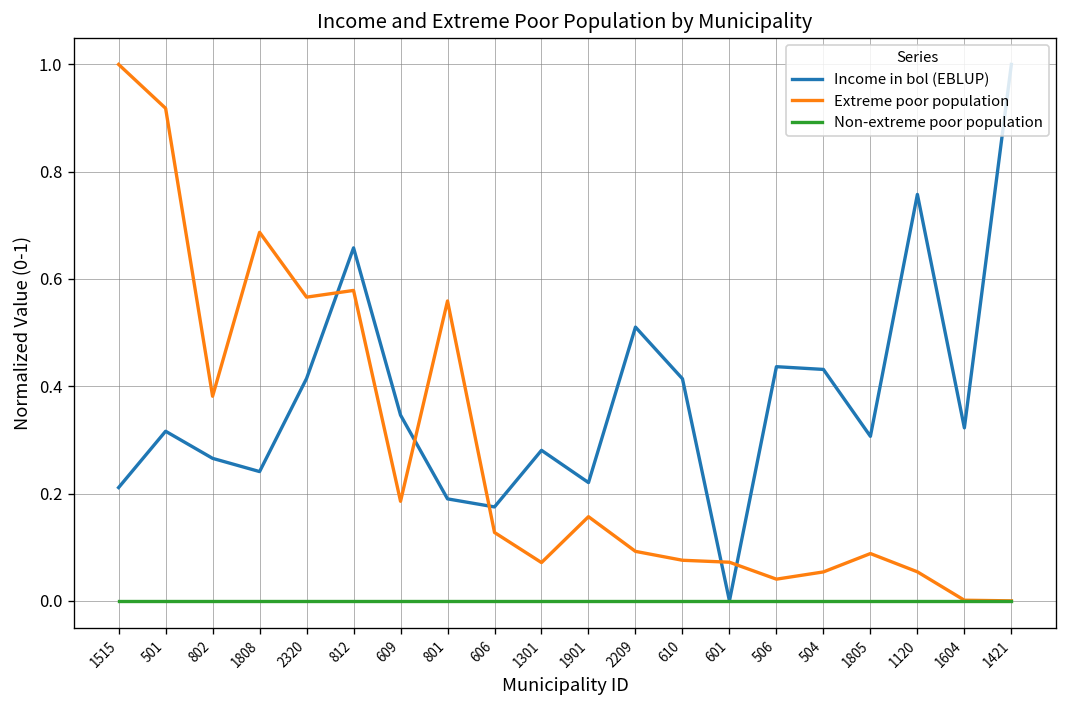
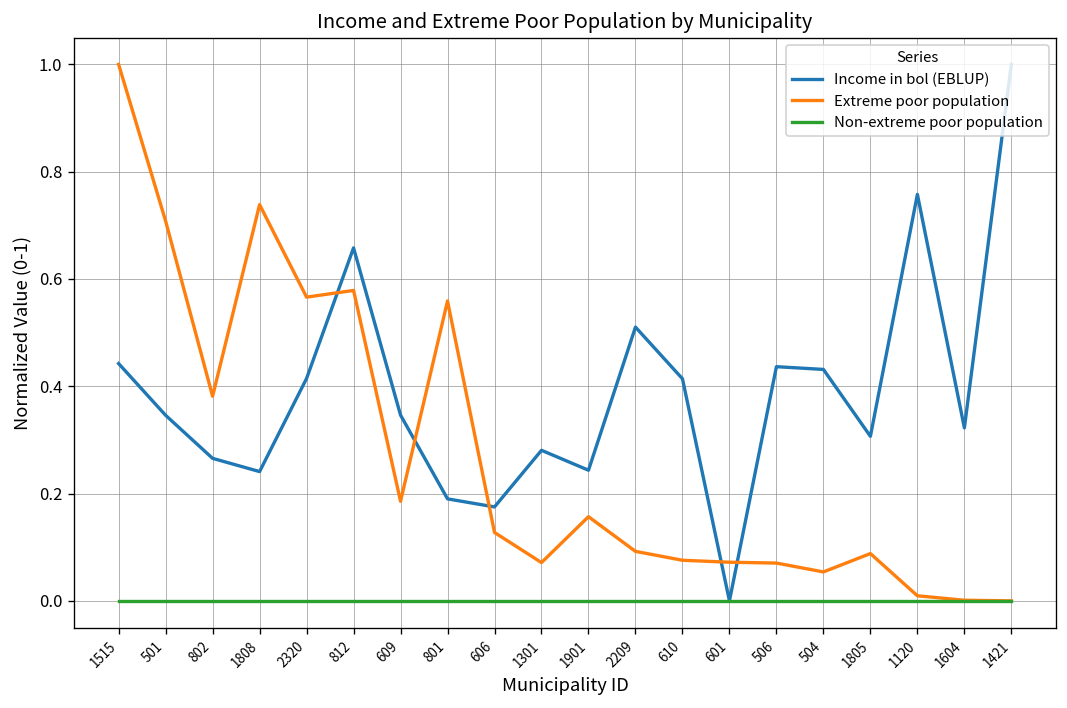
Income in bol (EBLUP), 1515: 0.21 -> 0.44
Income in bol (EBLUP), 501: 0.32 -> 0.35
Extreme poor population, 501: 0.92 -> 0.71
Extreme poor population, 1808: 0.69 -> 0.74
Income in bol (EBLUP), 1901: 0.22 -> 0.24
Extreme poor population, 506: 0.04 -> 0.07
Extreme poor population, 1120: 0.05 -> 0.01
